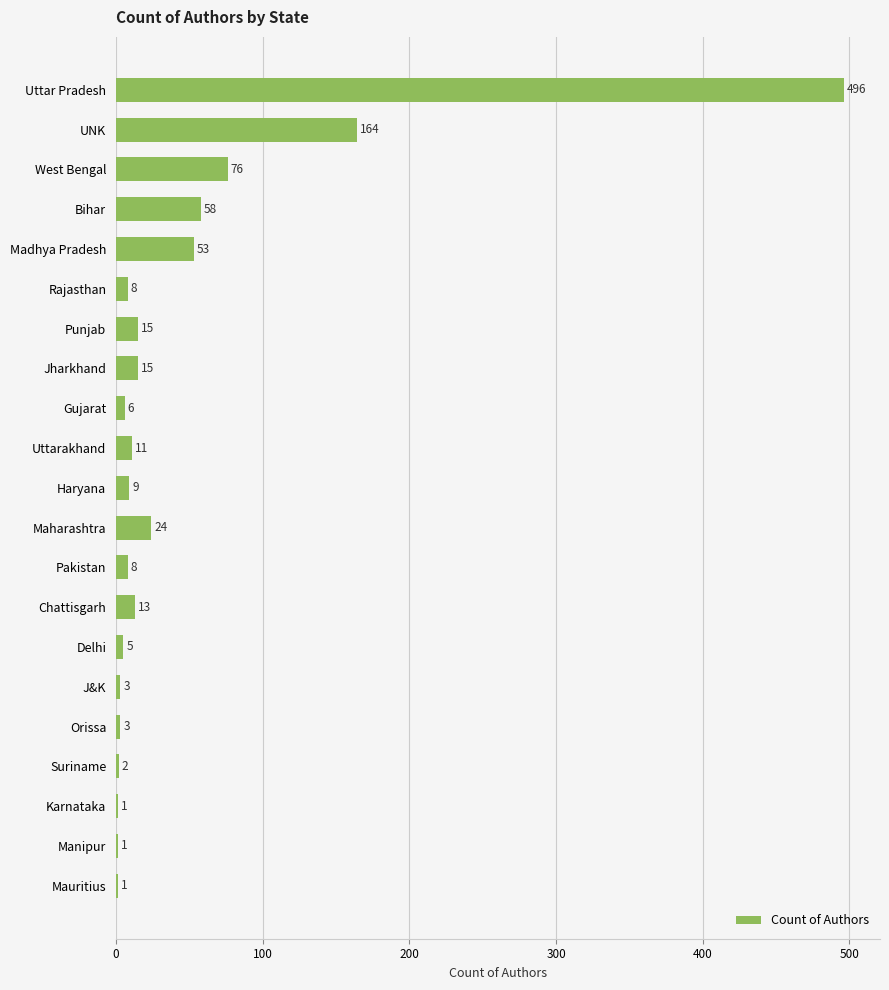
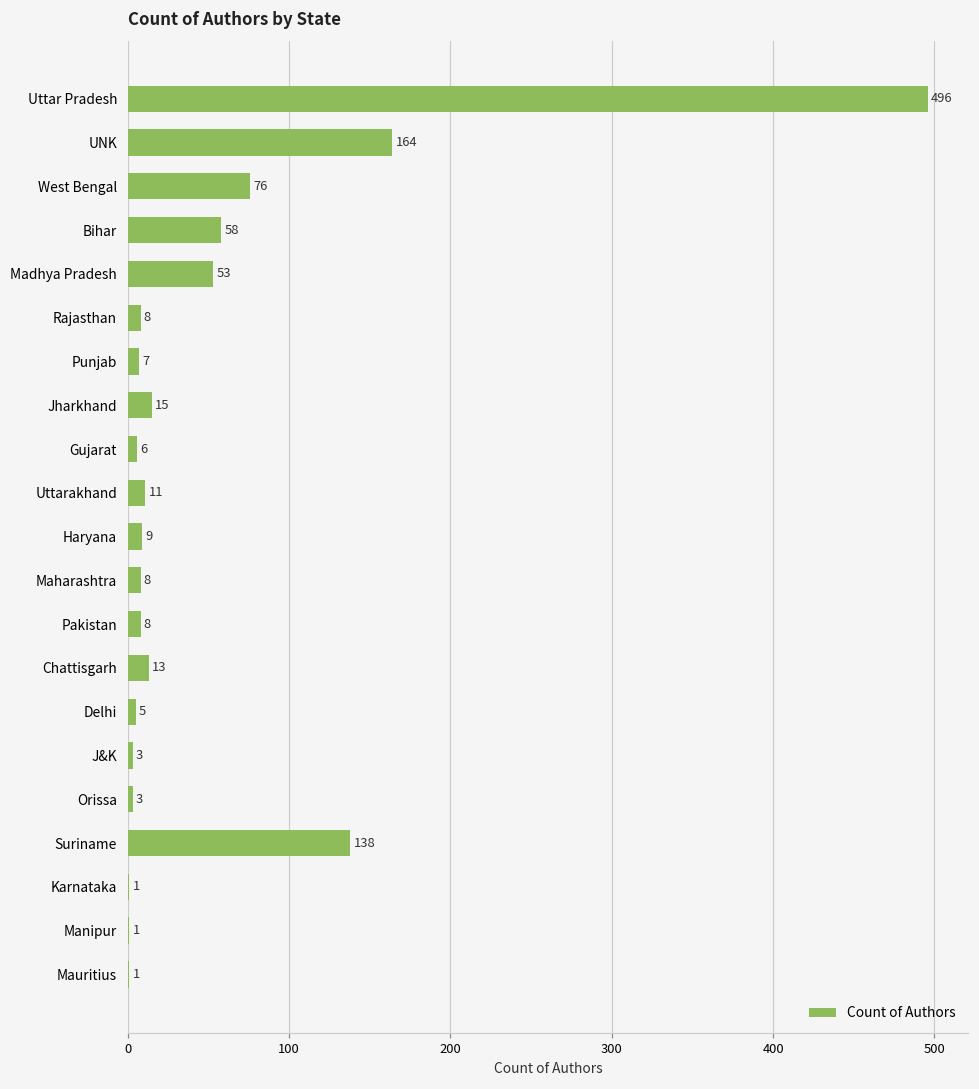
Punjab: 15 -> 7
Maharashtra: 24 -> 8
Suriname: 2 -> 138
